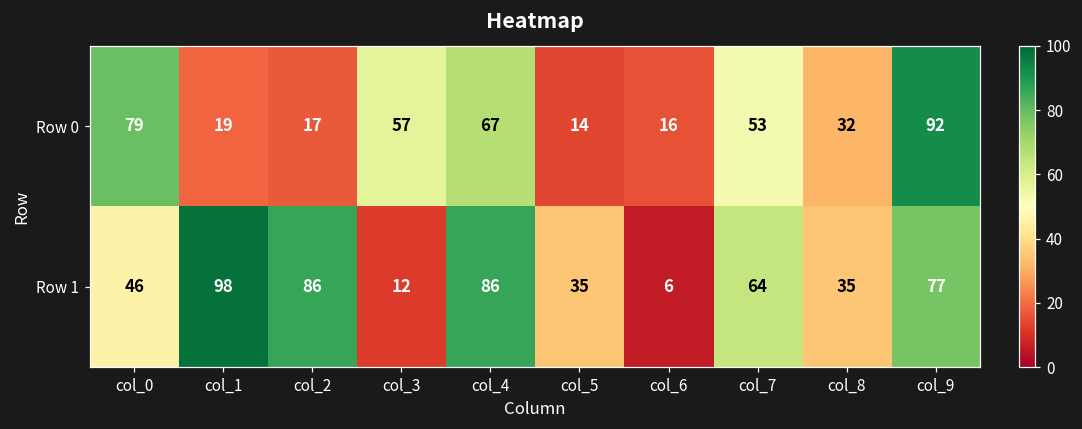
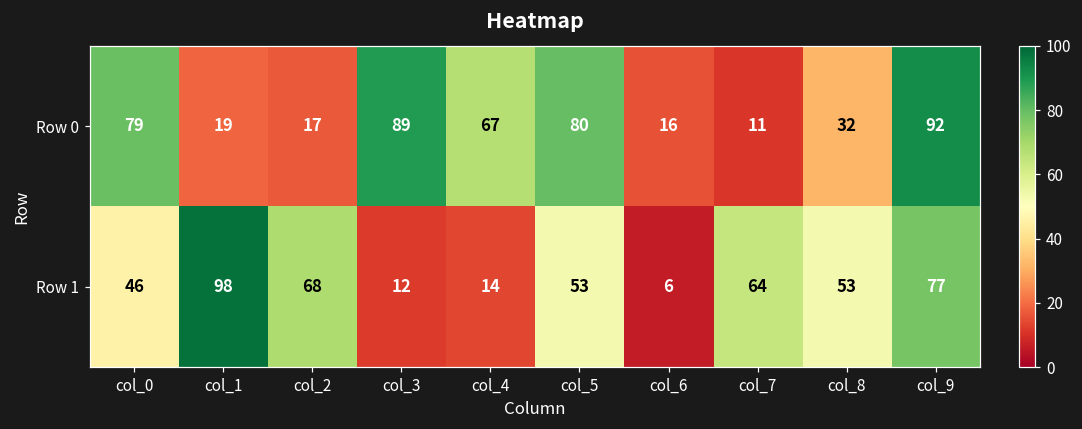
Row 0, col_3: 57 -> 89
Row 0, col_5: 14 -> 80
Row 0, col_7: 53 -> 11
Row 1, col_2: 86 -> 68
Row 1, col_4: 86 -> 14
Row 1, col_5: 35 -> 53
Row 1, col_8: 35 -> 53
